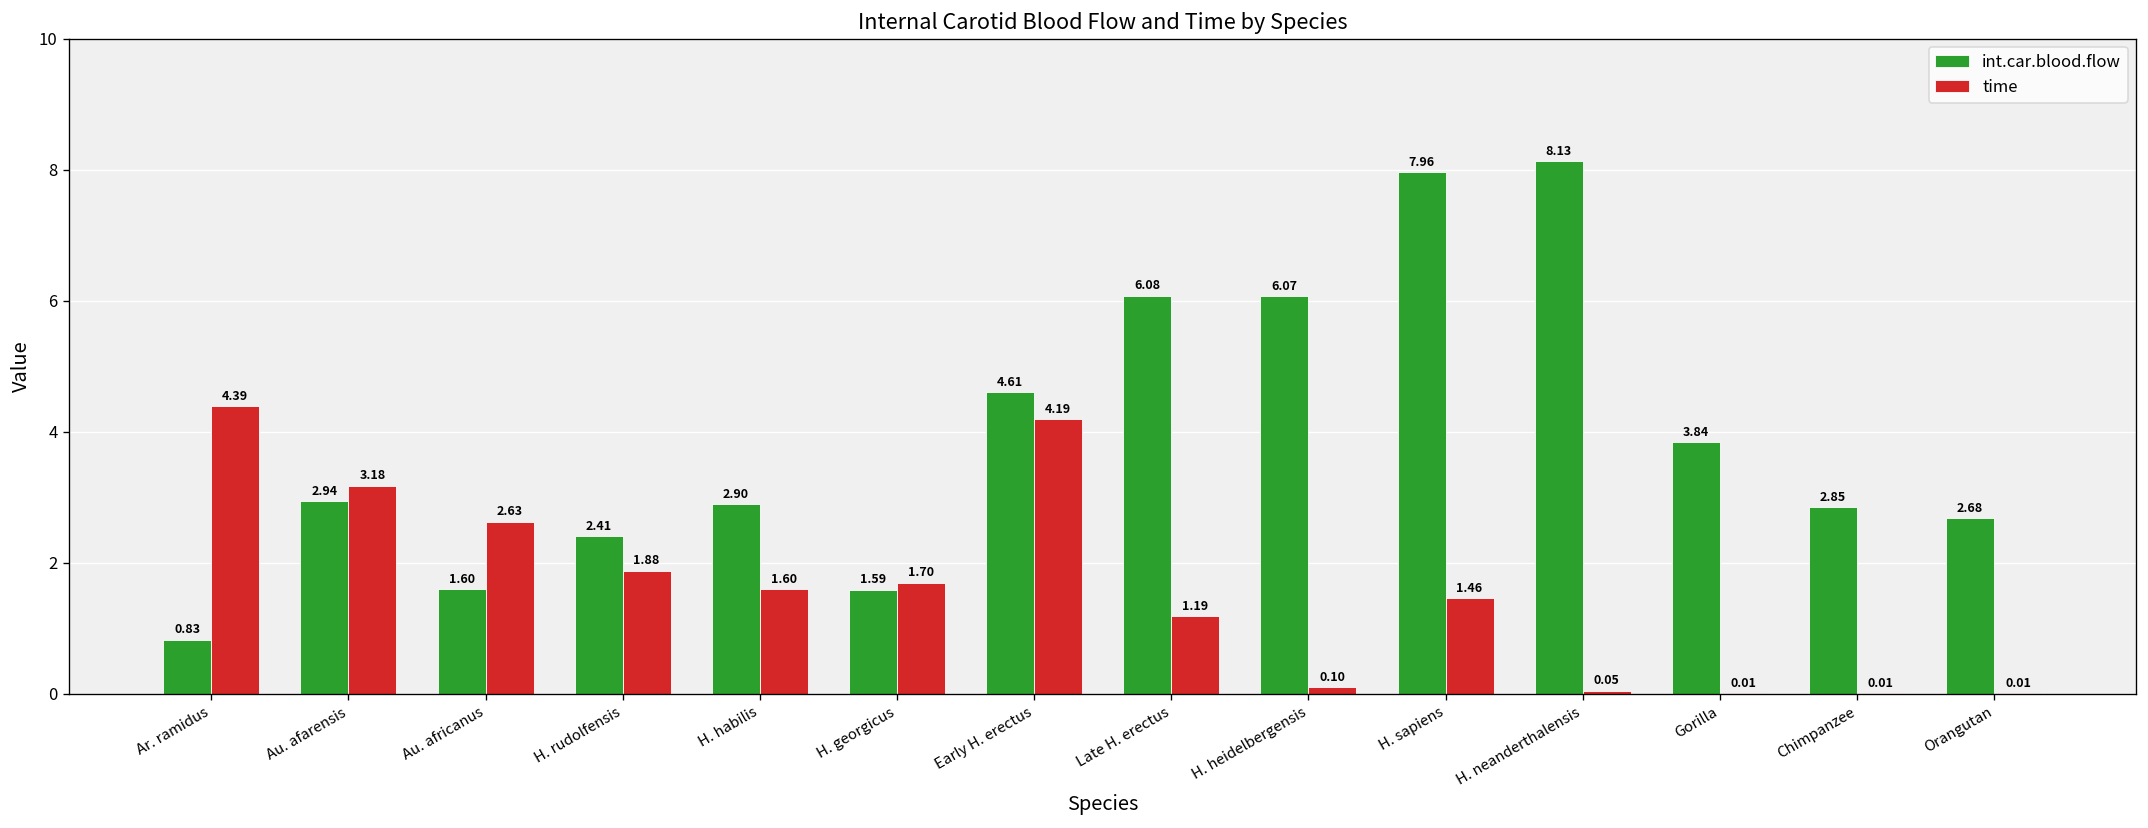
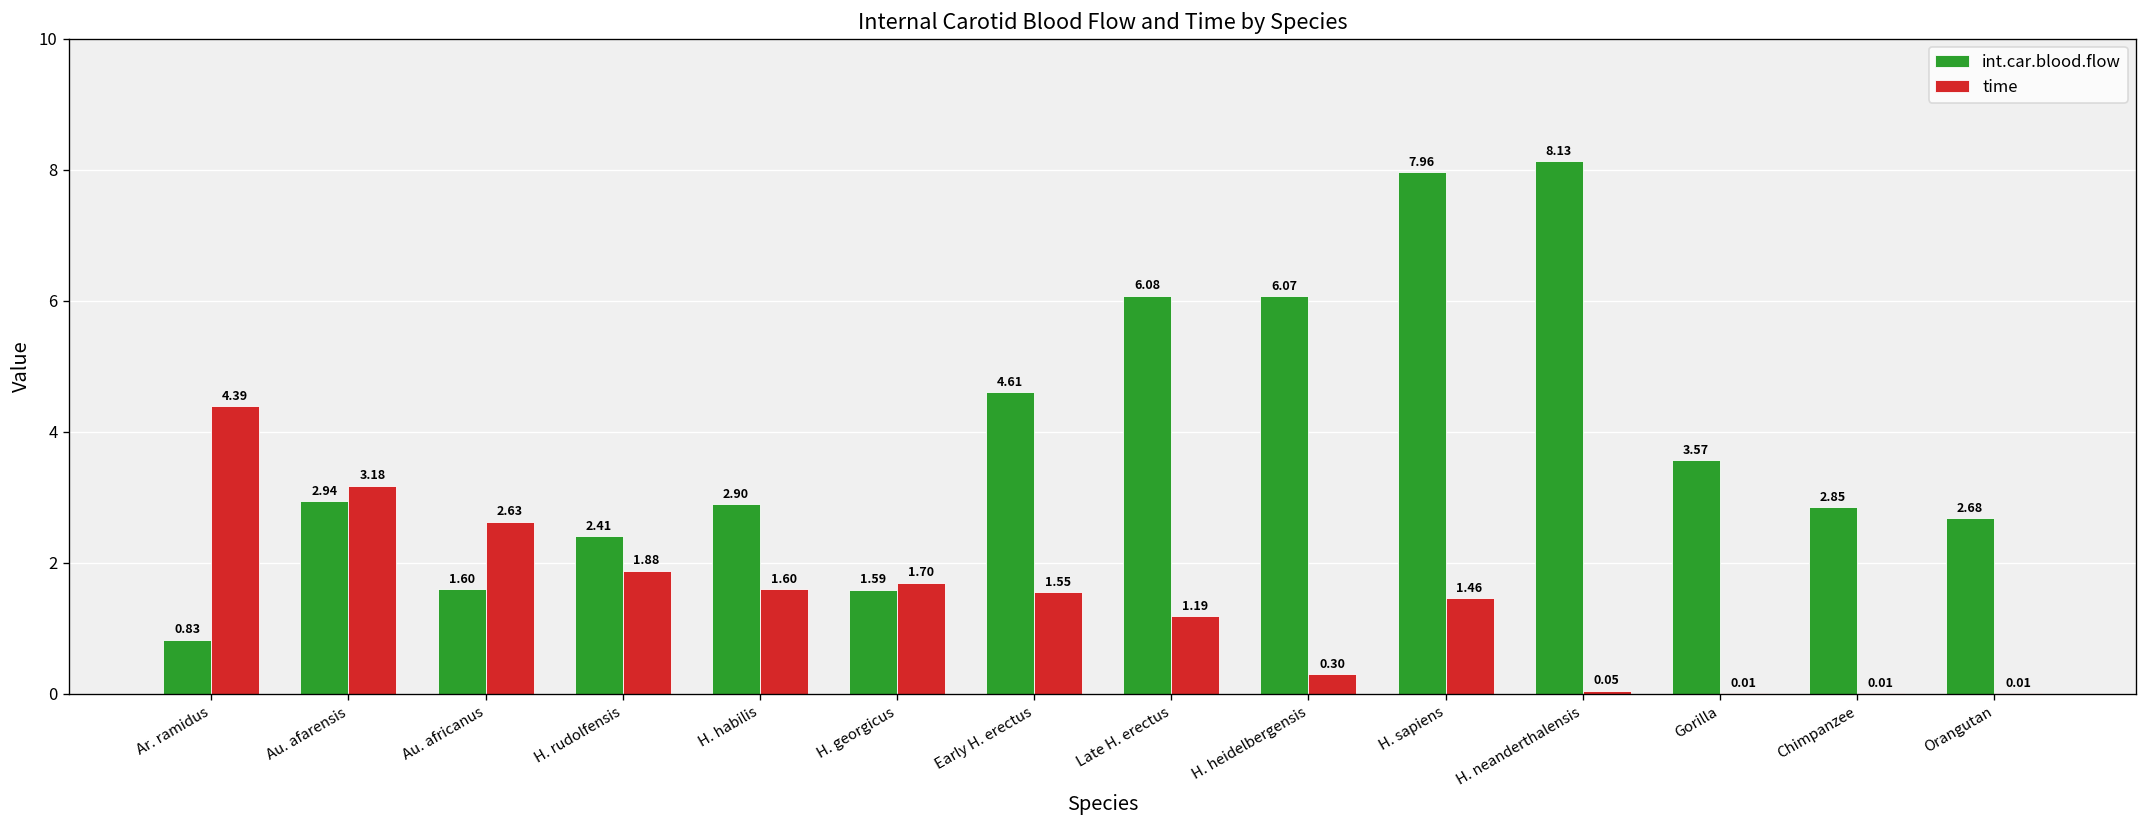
time, Early H. erectus: 4.19 -> 1.55
time, H. heidelbergensis: 0.10 -> 0.30
int.car.blood.flow, Gorilla: 3.84 -> 3.57
